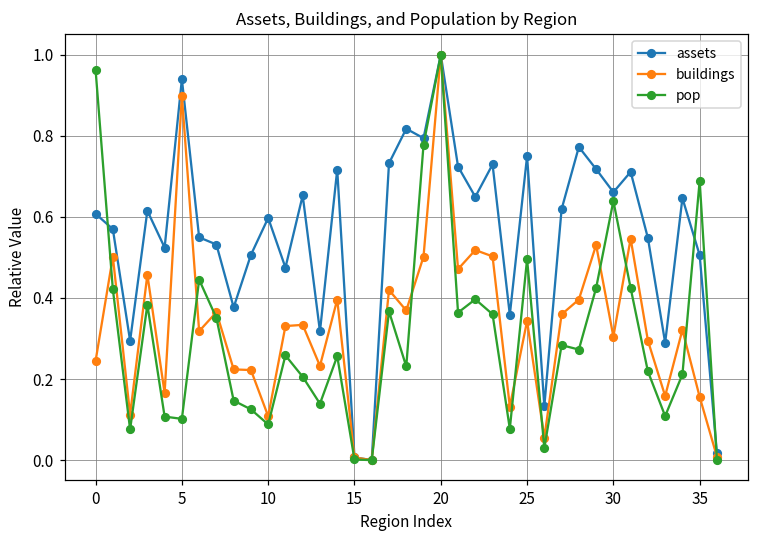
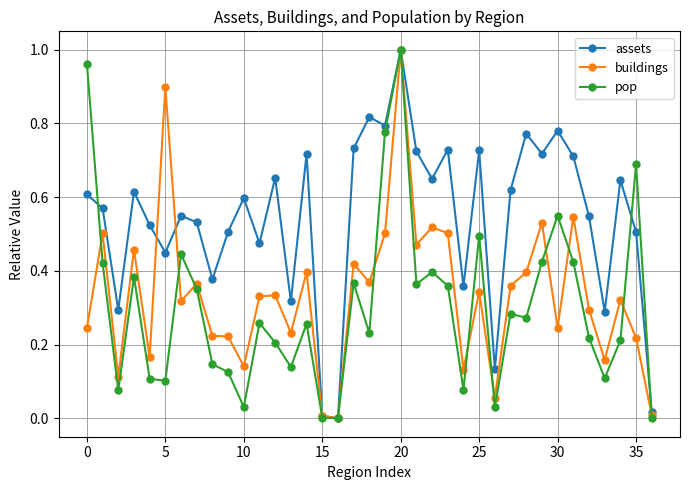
assets, 5: 0.94 -> 0.45
buildings, 10: 0.11 -> 0.14
pop, 10: 0.09 -> 0.03
assets, 25: 0.75 -> 0.73
assets, 30: 0.66 -> 0.78
buildings, 30: 0.30 -> 0.25
pop, 30: 0.64 -> 0.55
buildings, 35: 0.16 -> 0.22
